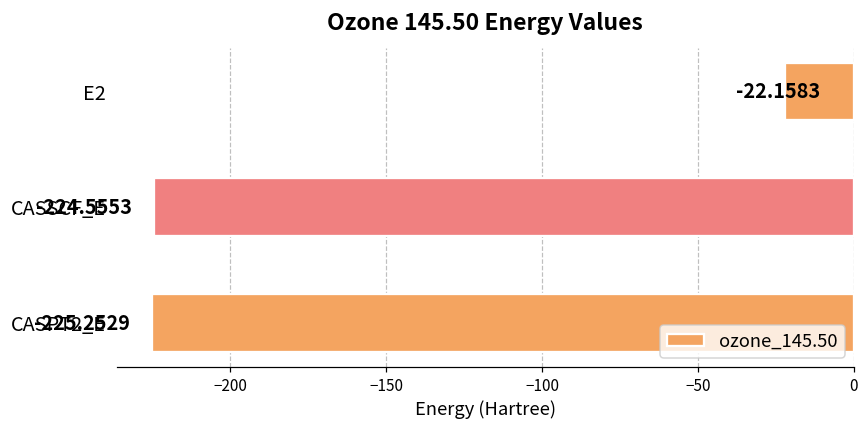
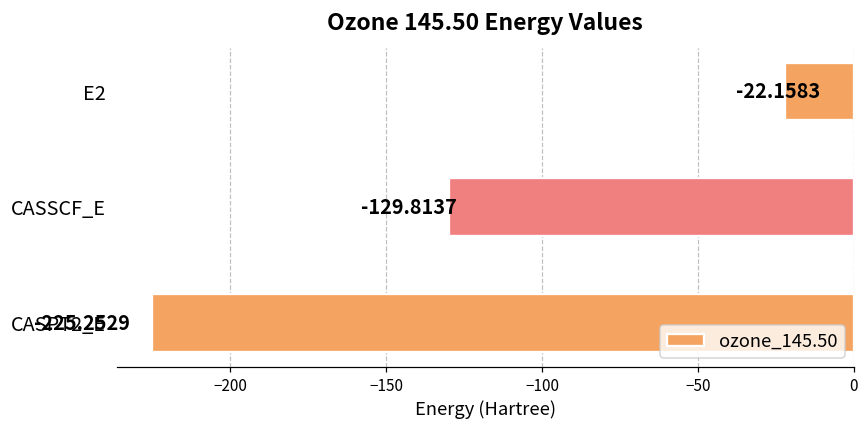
CASSCF_E: -224.5553 -> -129.8137
